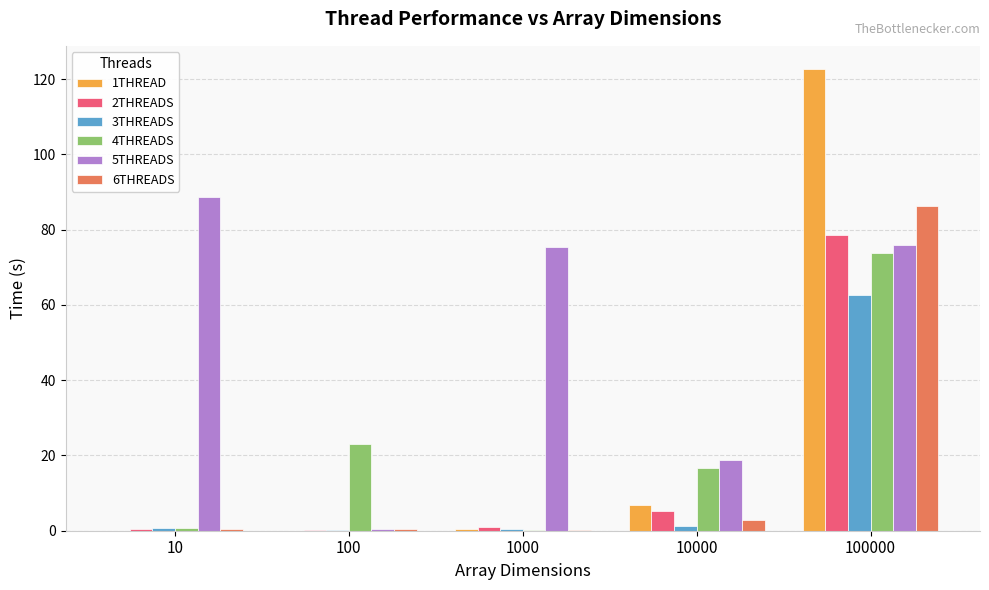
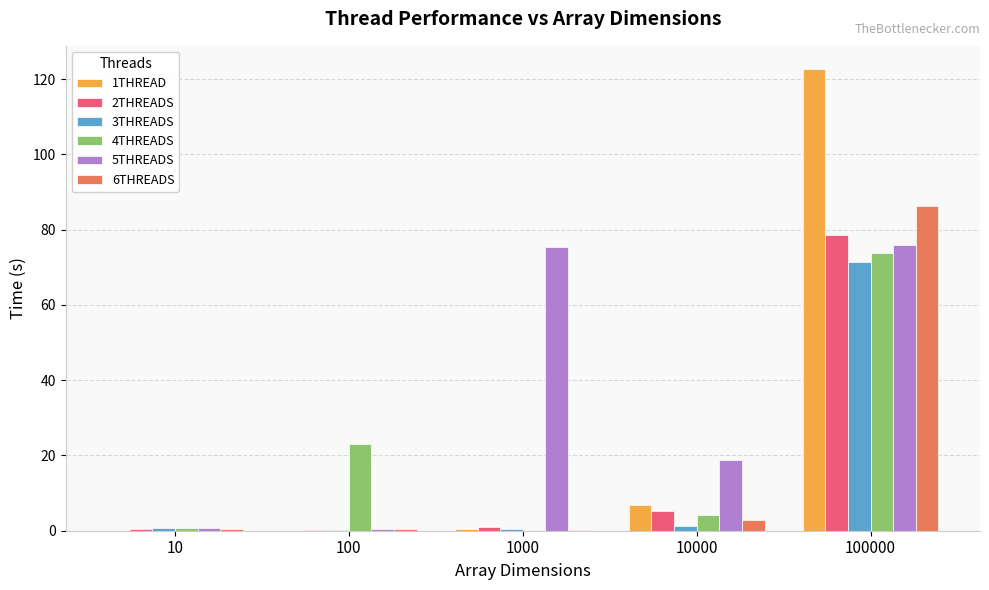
5THREADS, 10: 89 -> 1
4THREADS, 10000: 17 -> 4
3THREADS, 100000: 63 -> 71
